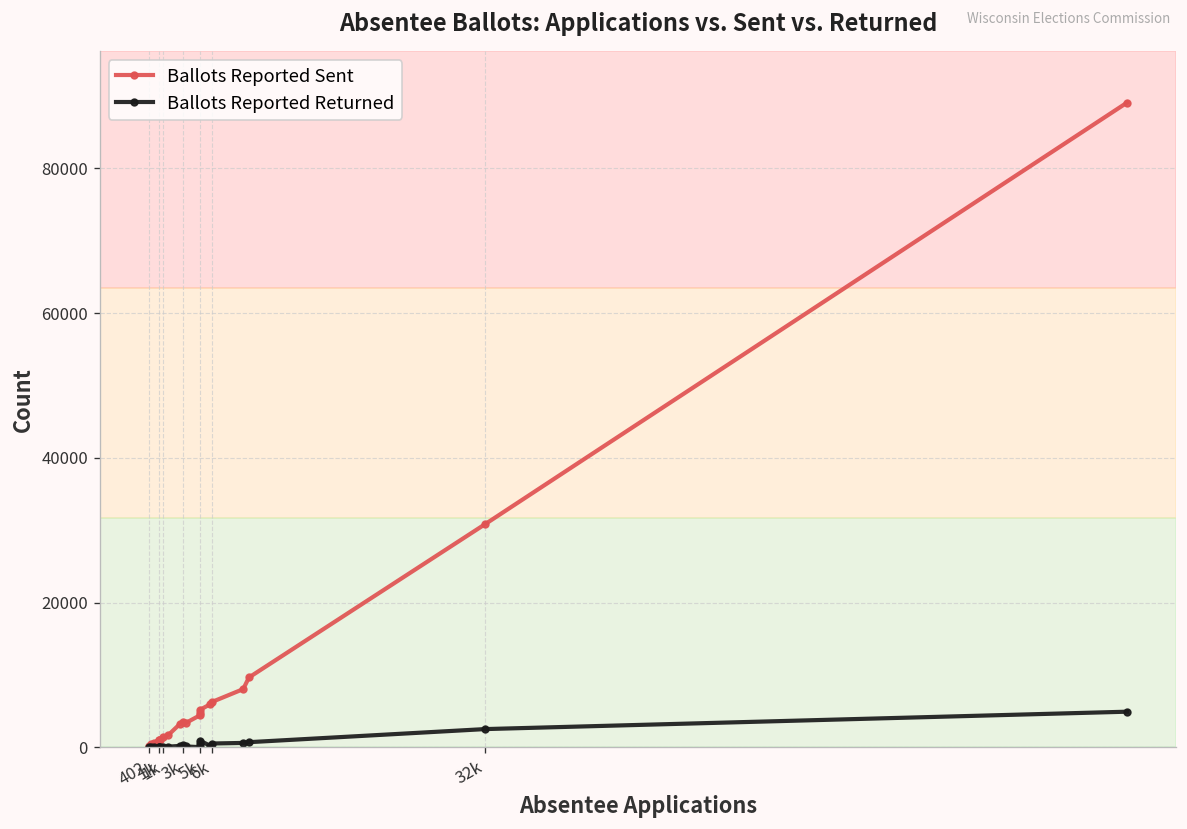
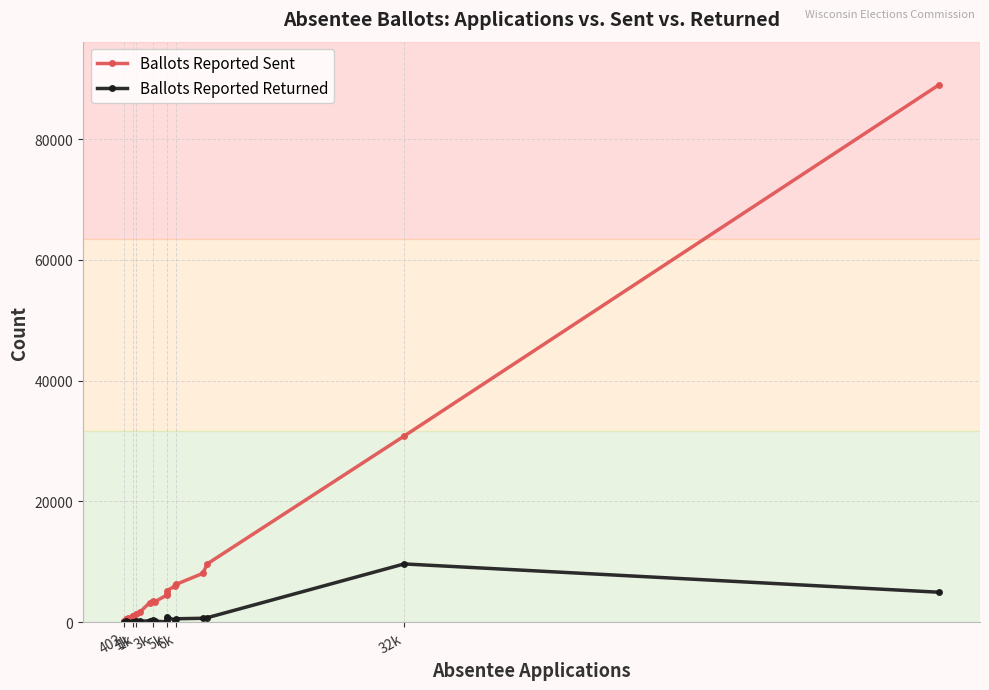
Ballots Reported Returned, 32k: 3000 -> 10000
